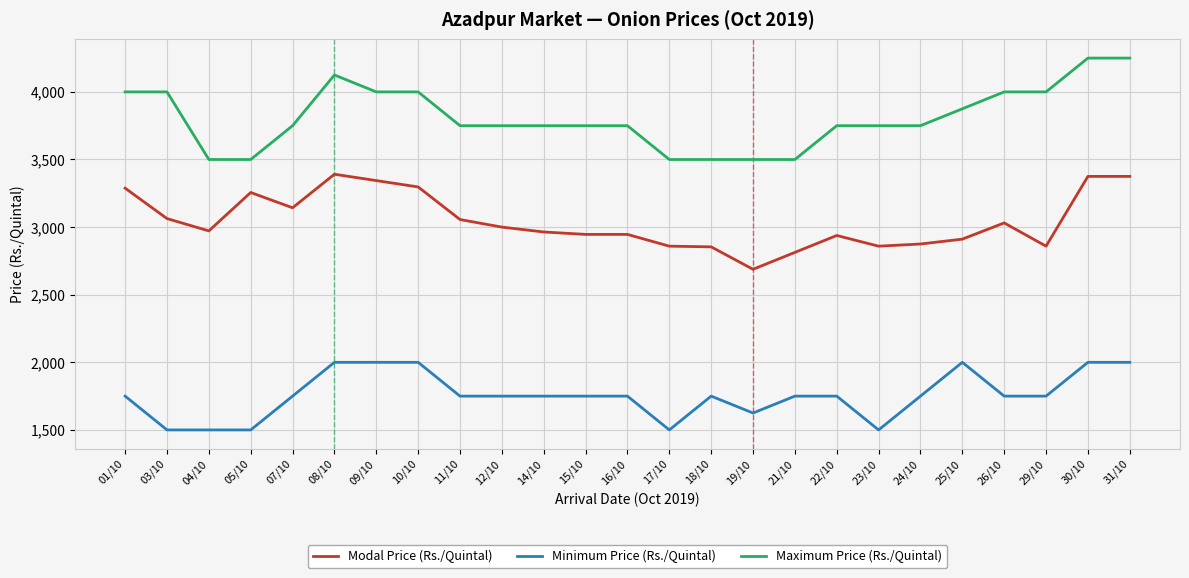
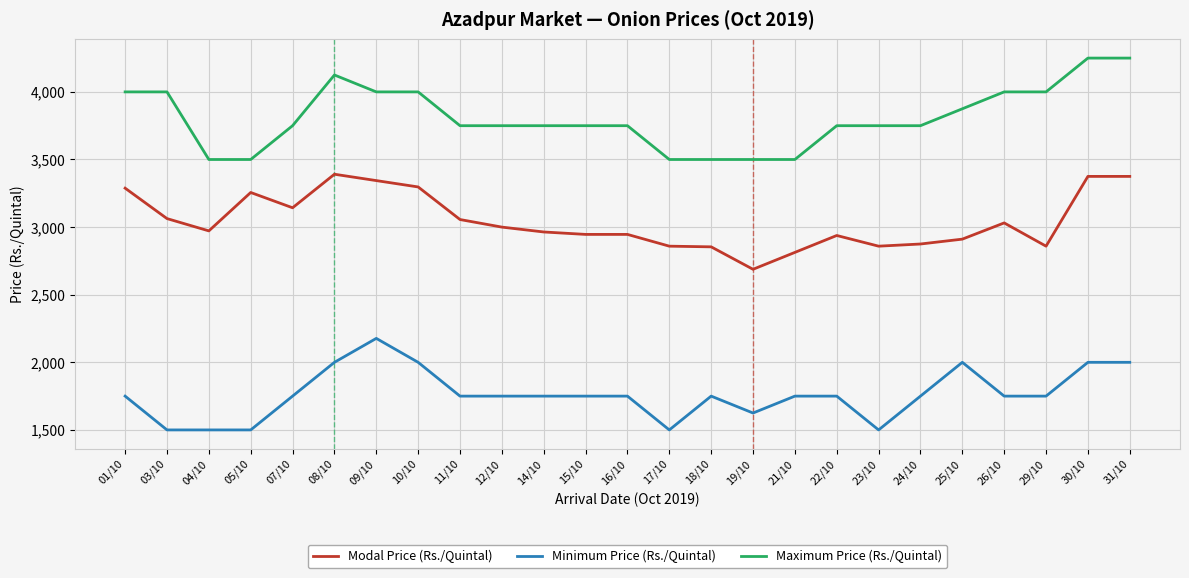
Minimum Price (Rs./Quintal), 09/10: 2,000 -> 2,180
